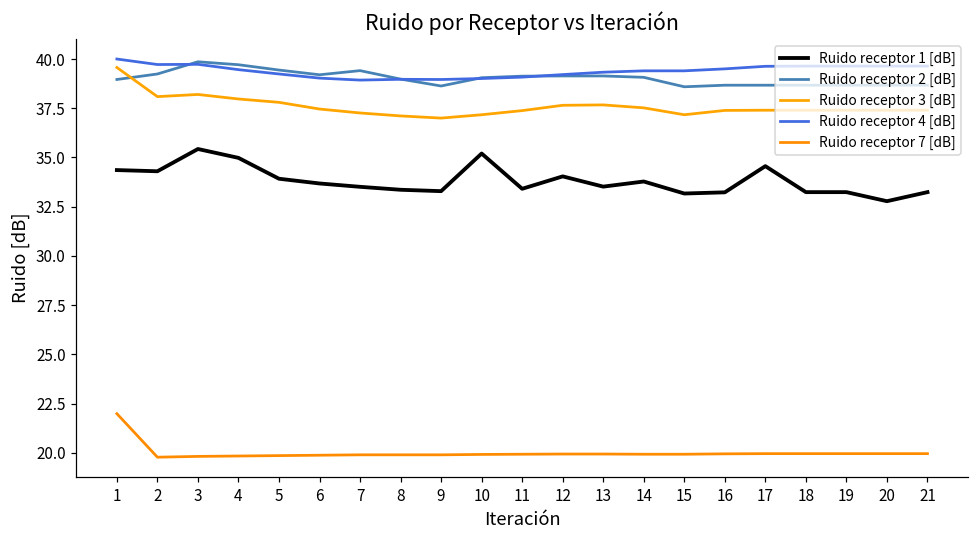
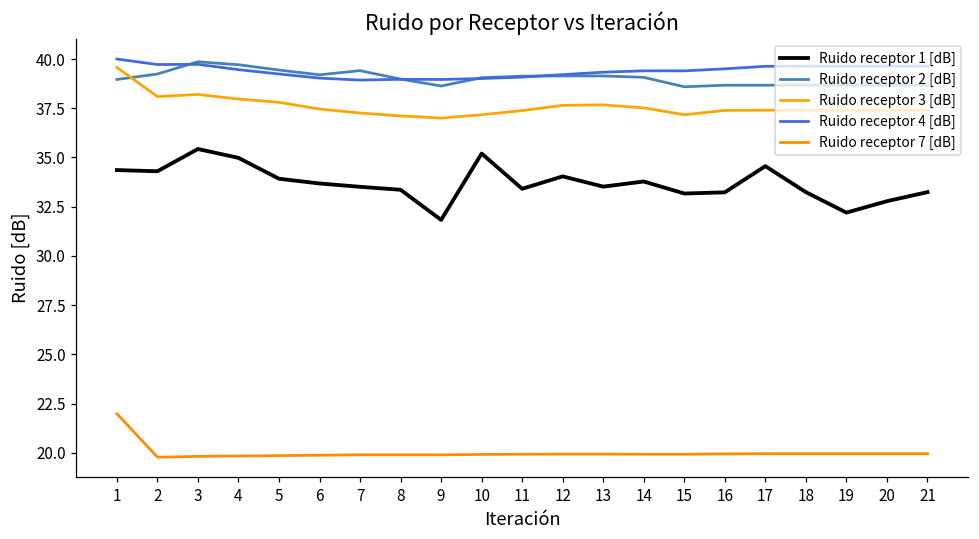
Ruido receptor 1 [dB], 9: 33.3 -> 31.8
Ruido receptor 1 [dB], 19: 33.2 -> 32.2
